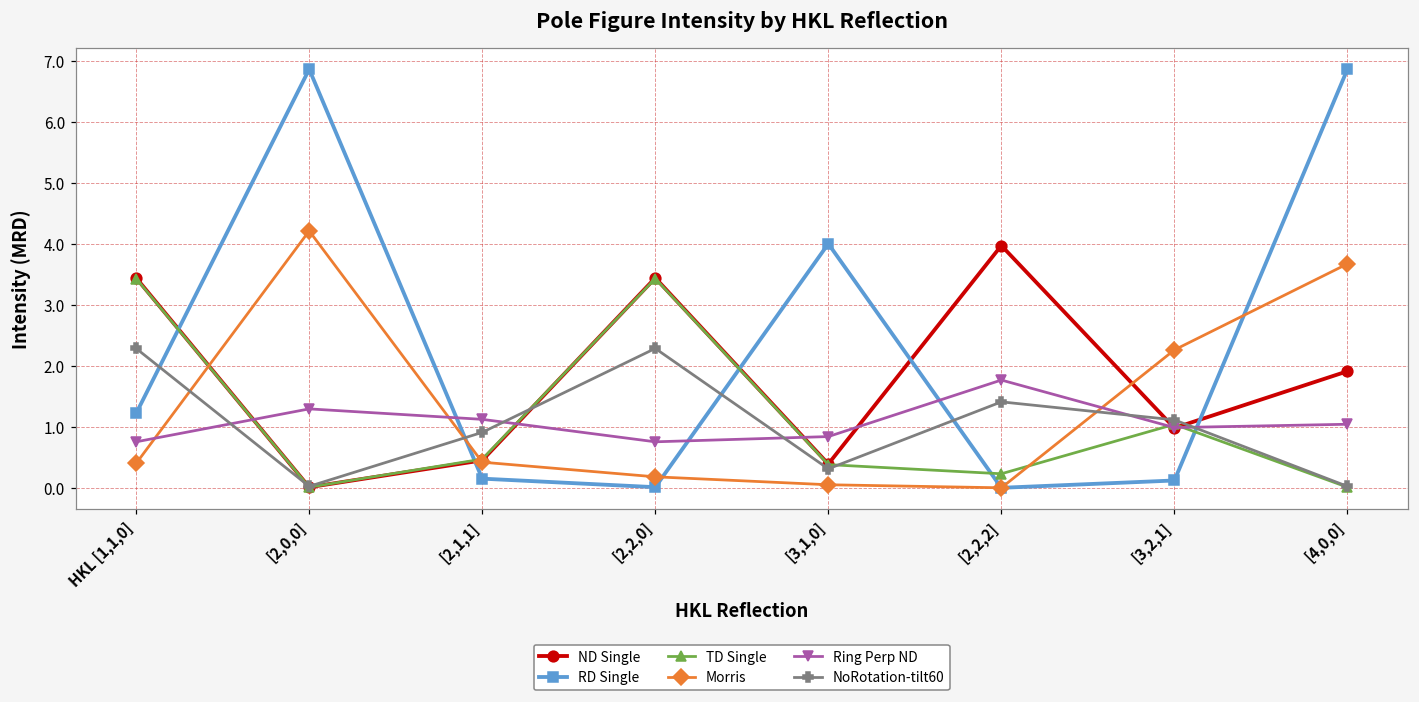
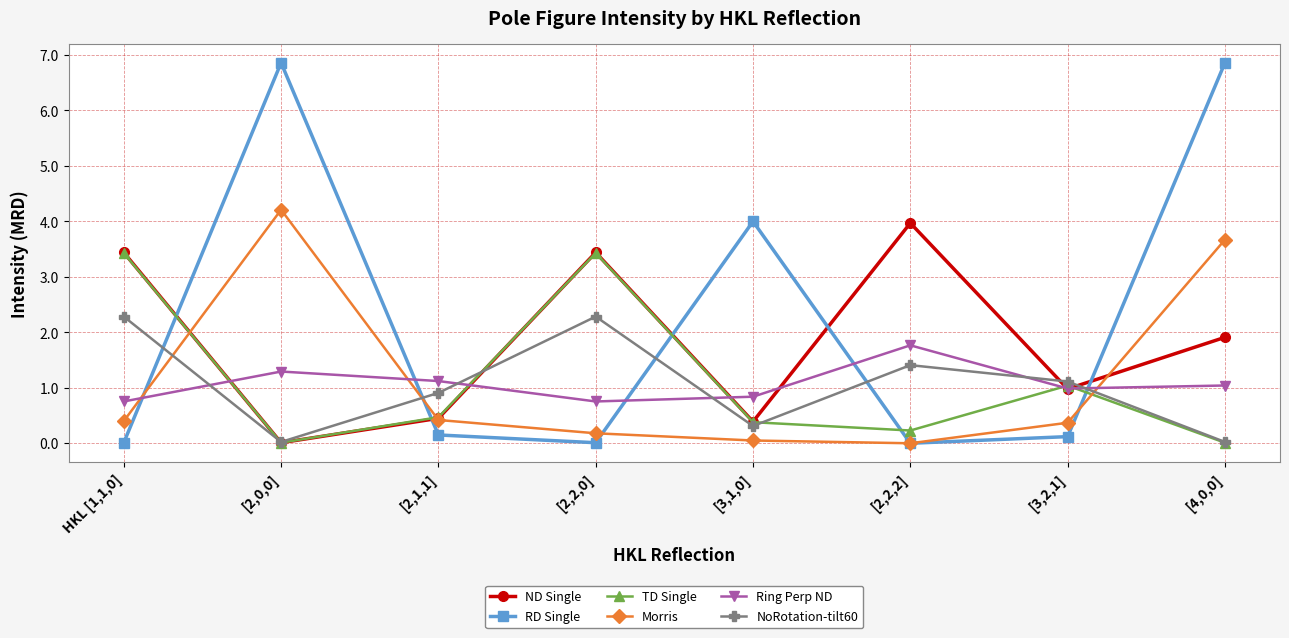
RD Single, HKL [1,1,0]: 1.2 -> 0.0
Morris, [3,2,1]: 2.3 -> 0.4
